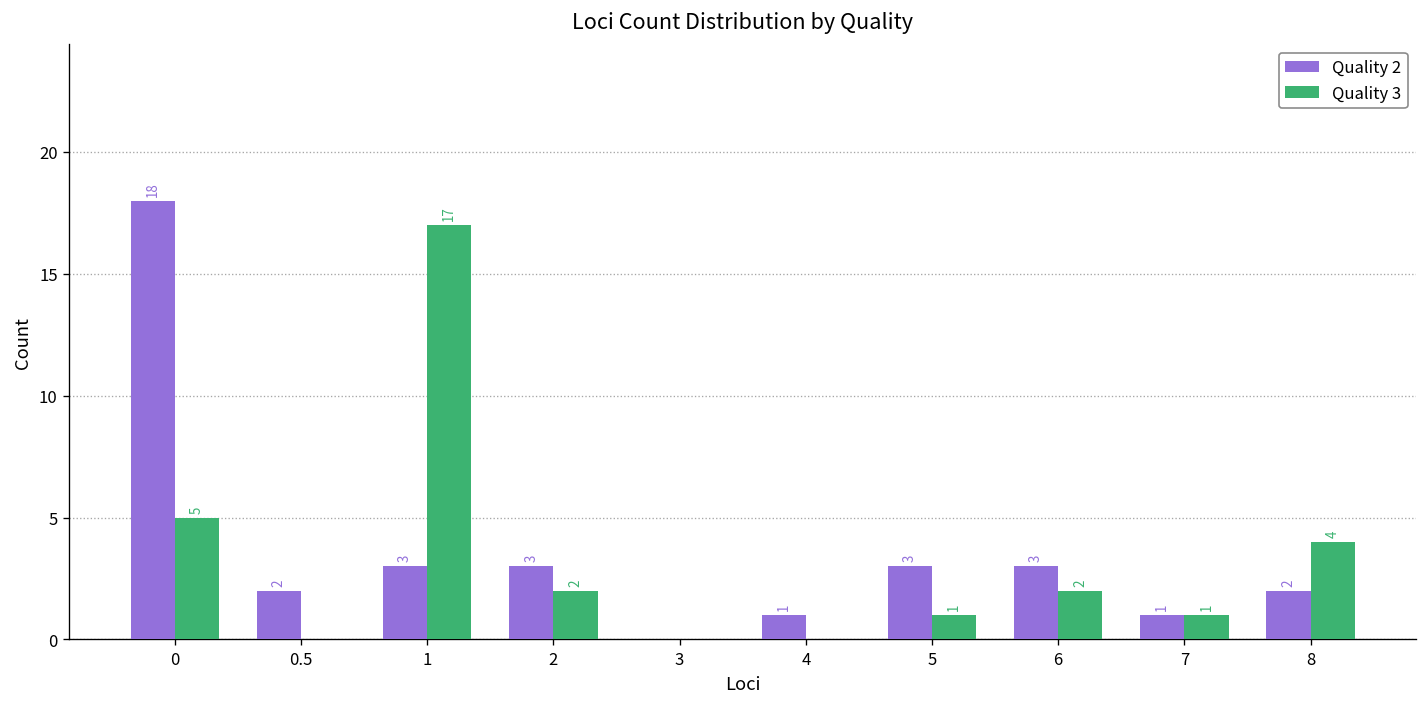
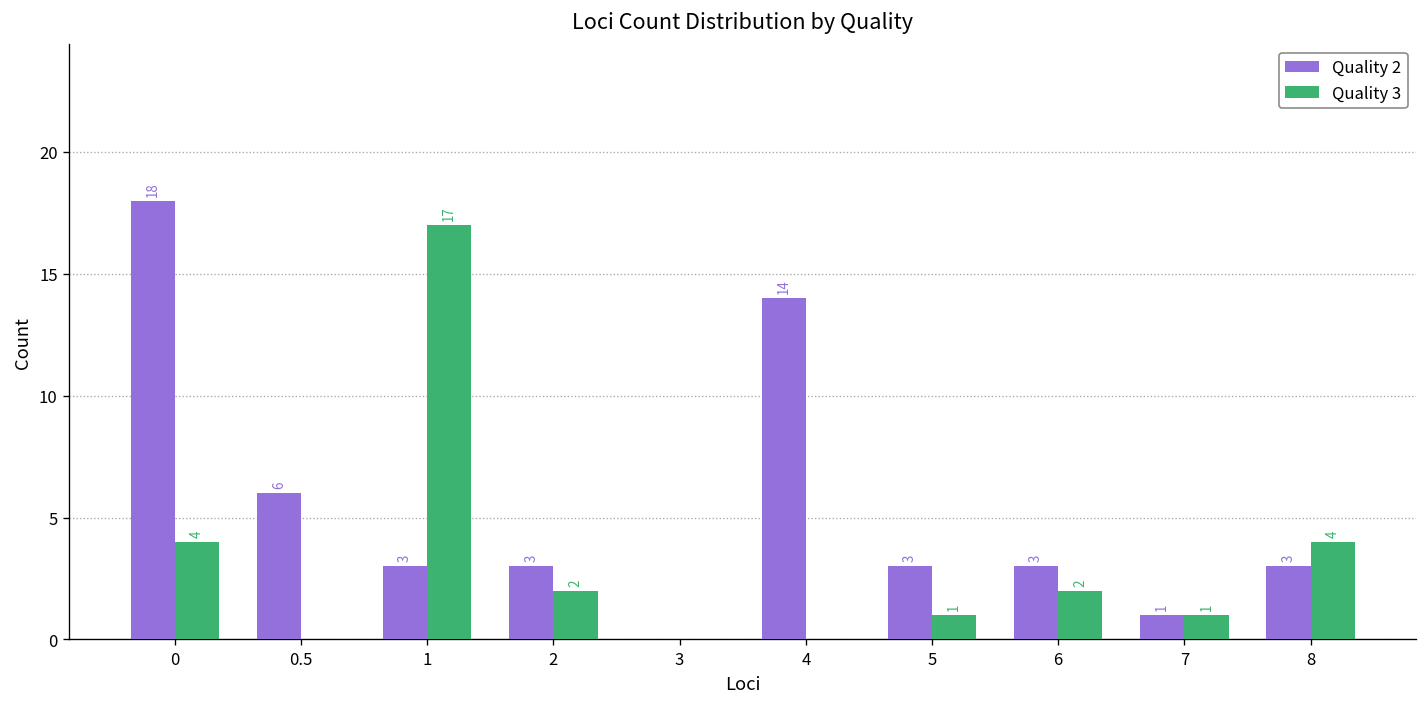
Quality 3, 0: 5 -> 4
Quality 2, 0.5: 2 -> 6
Quality 2, 4: 1 -> 14
Quality 2, 8: 2 -> 3
